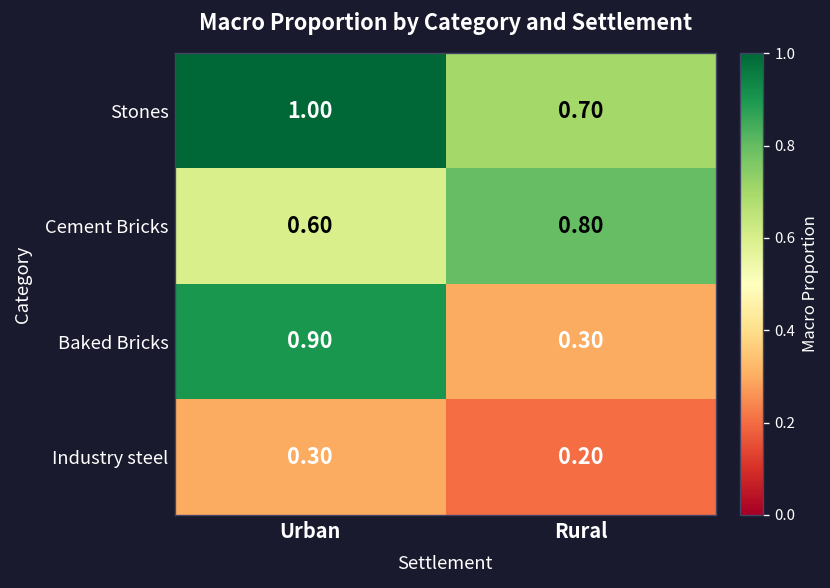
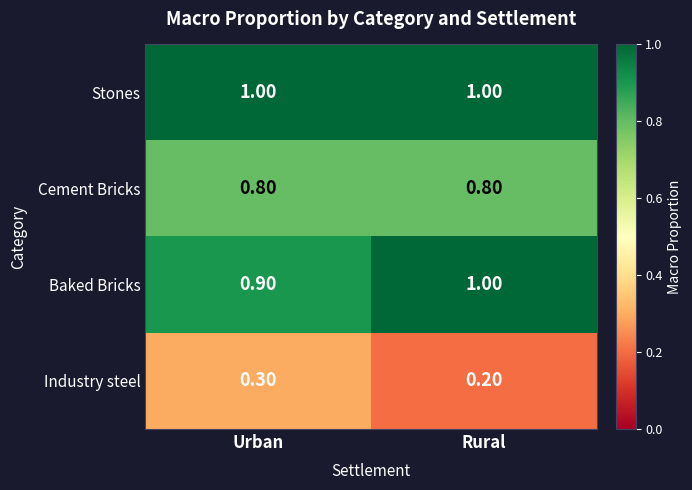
Stones, Rural: 0.70 -> 1.00
Cement Bricks, Urban: 0.60 -> 0.80
Baked Bricks, Rural: 0.30 -> 1.00
